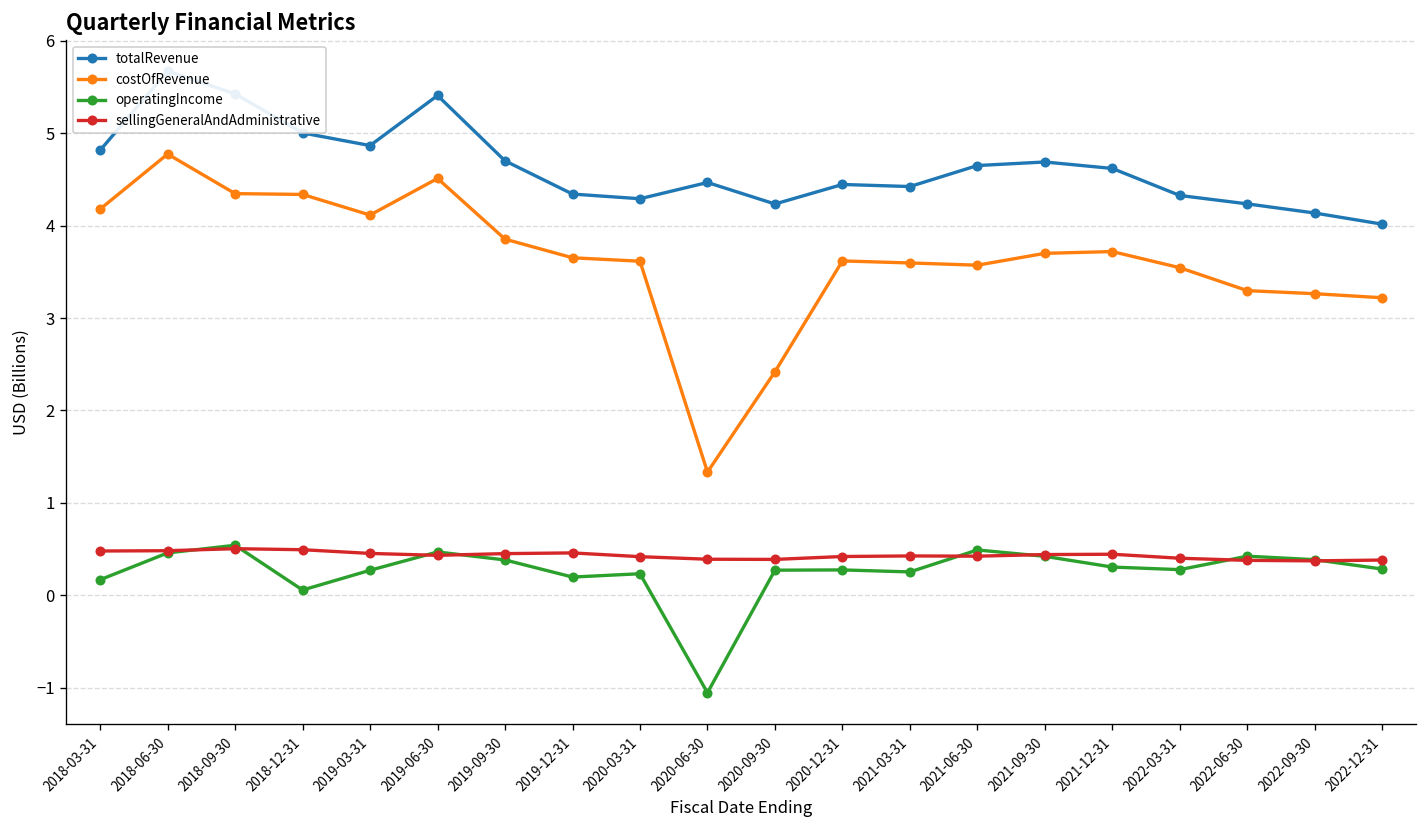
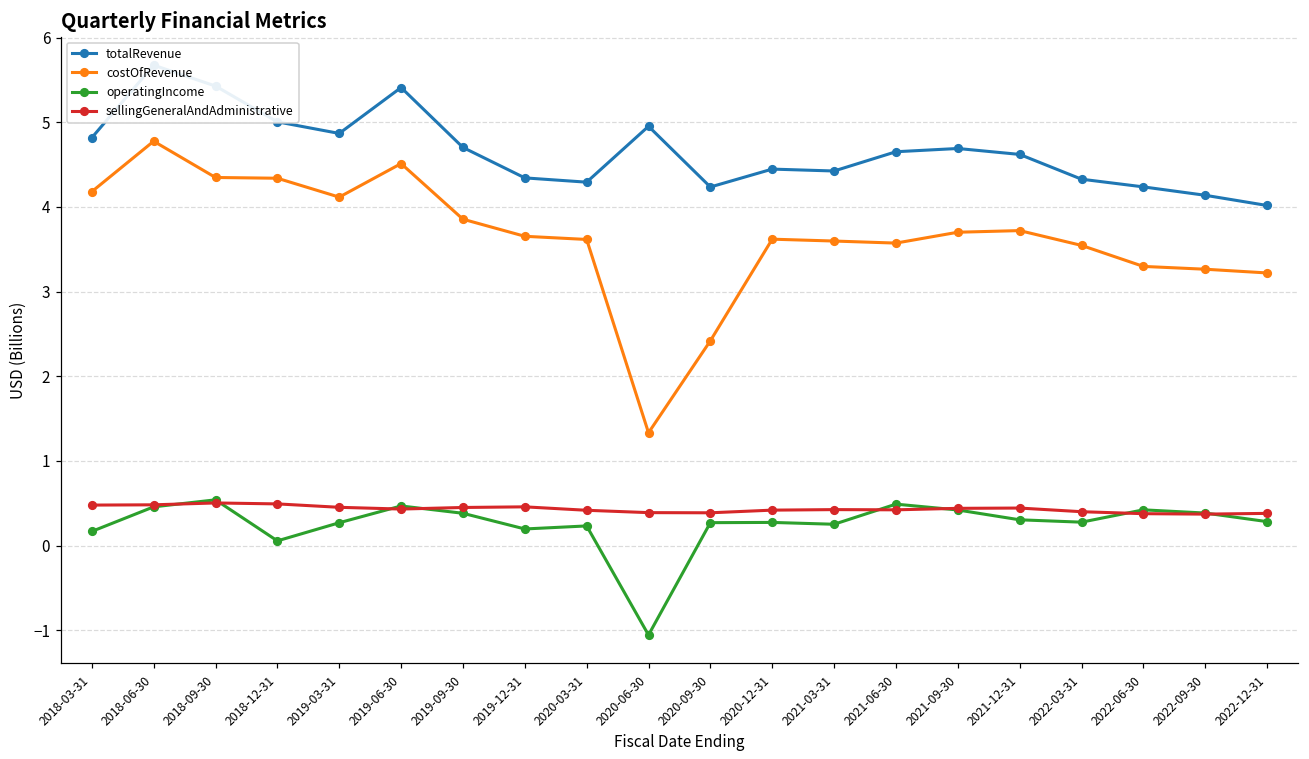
totalRevenue, 2020-06-30: 4.5 -> 5.0
